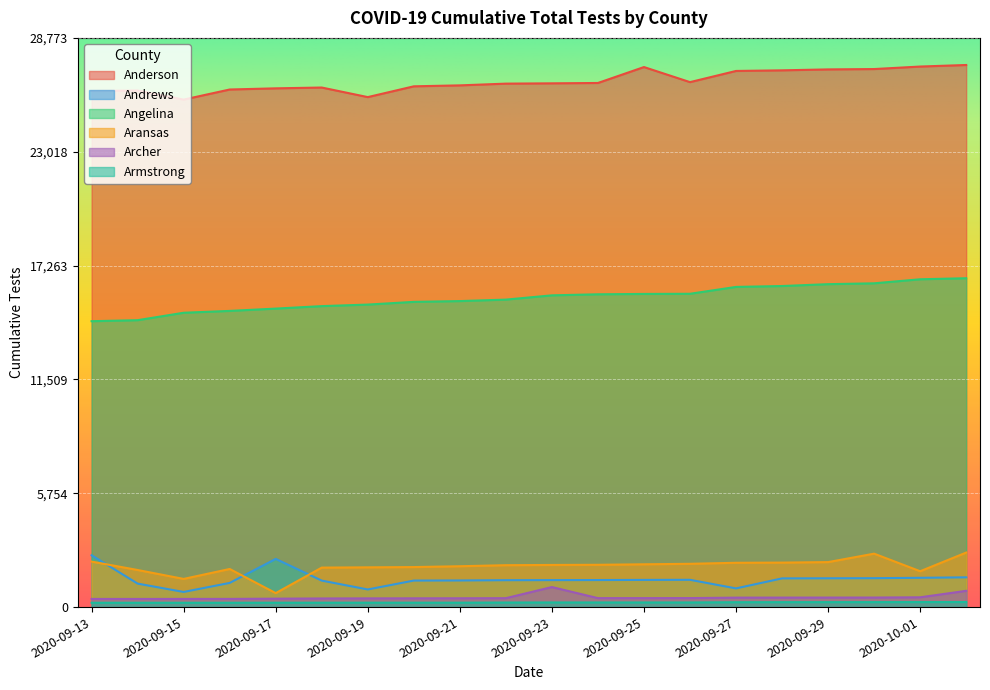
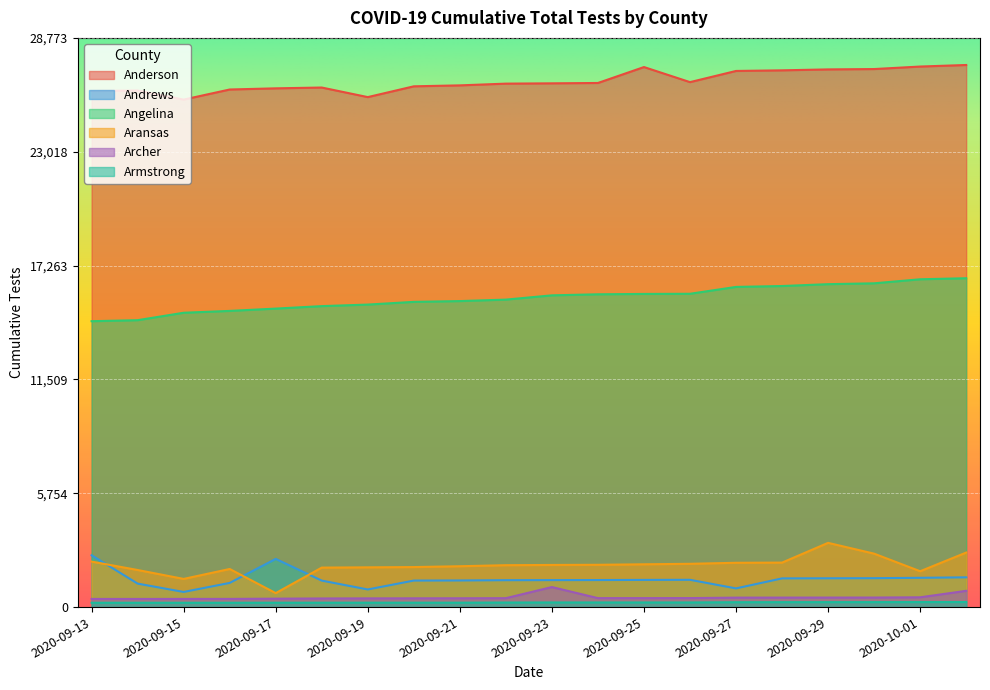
Aransas, 2020-09-29: 2,300 -> 3,200
